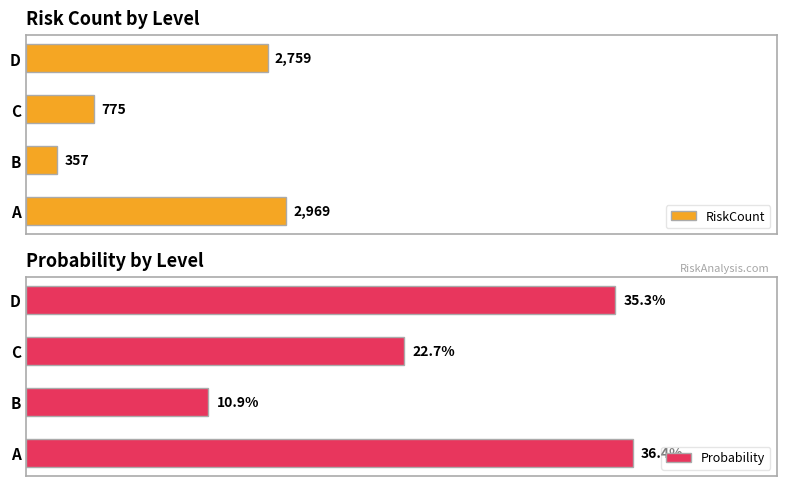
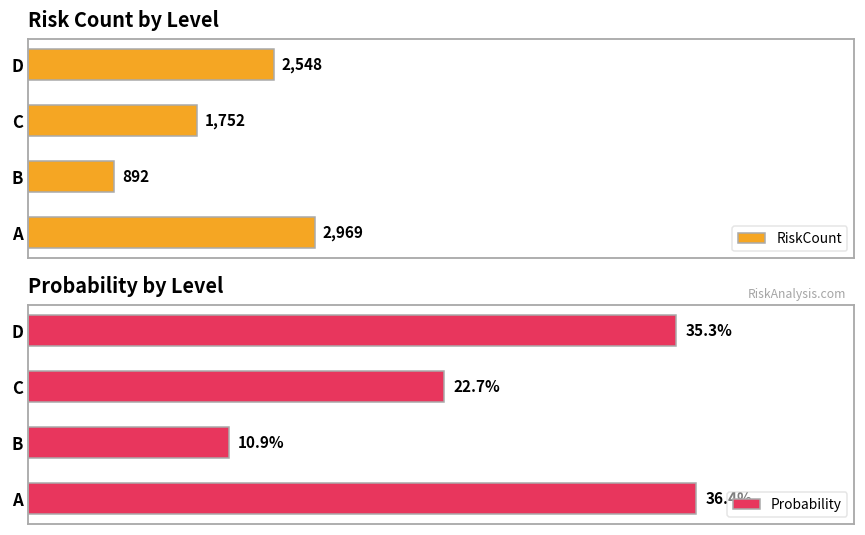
Risk Count by Level, D: 2,759 -> 2,548
Risk Count by Level, C: 775 -> 1,752
Risk Count by Level, B: 357 -> 892
